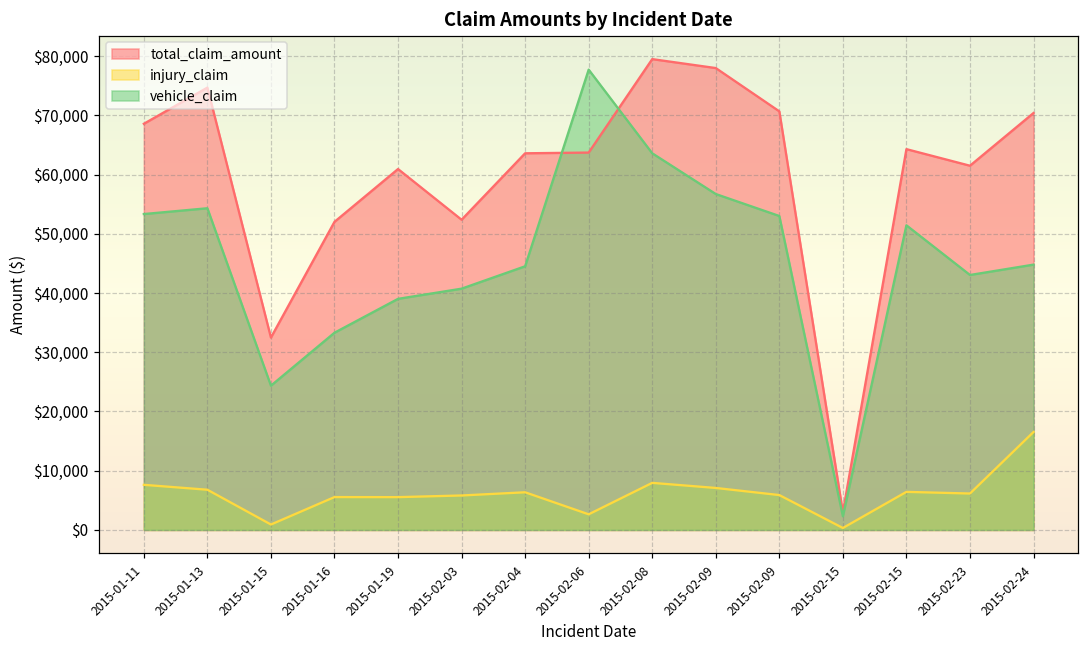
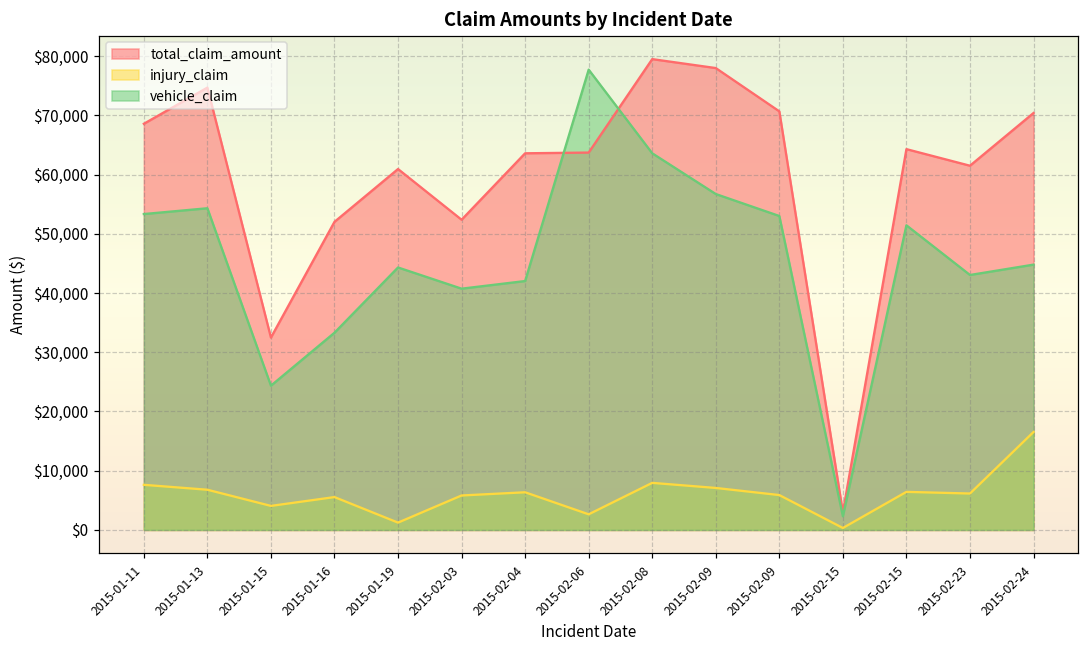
injury_claim, 2015-01-15: $1,000 -> $4,000
injury_claim, 2015-01-19: $6,000 -> $1,000
vehicle_claim, 2015-01-19: $39,000 -> $44,000
vehicle_claim, 2015-02-04: $45,000 -> $42,000
